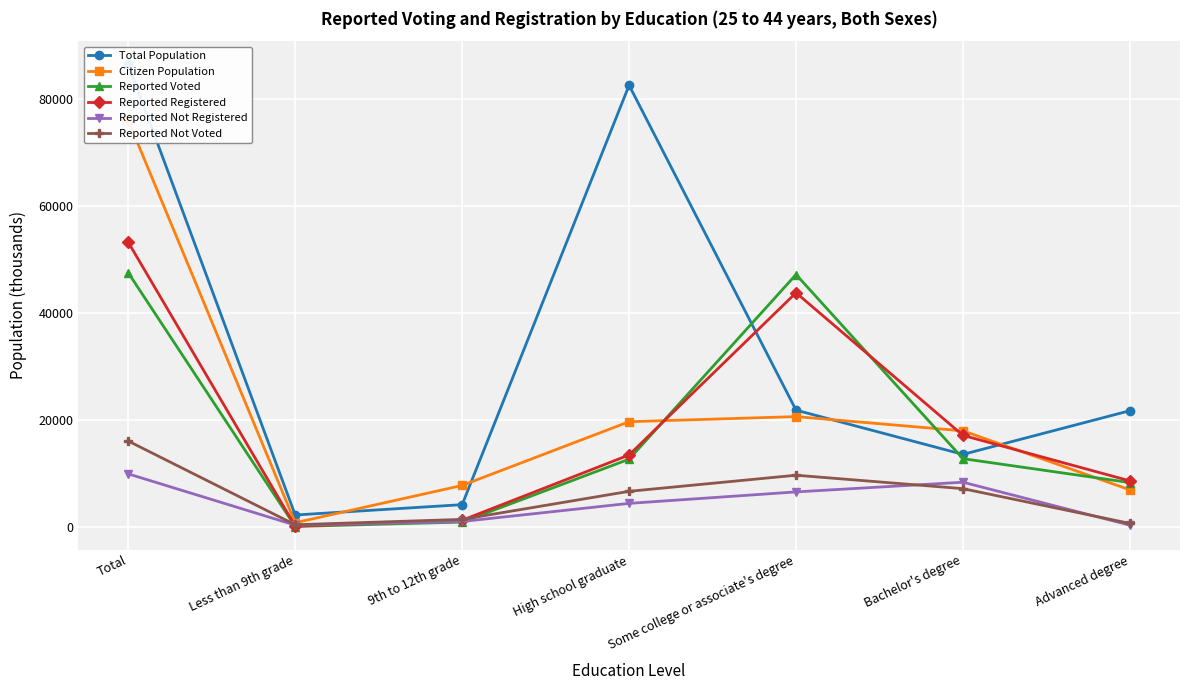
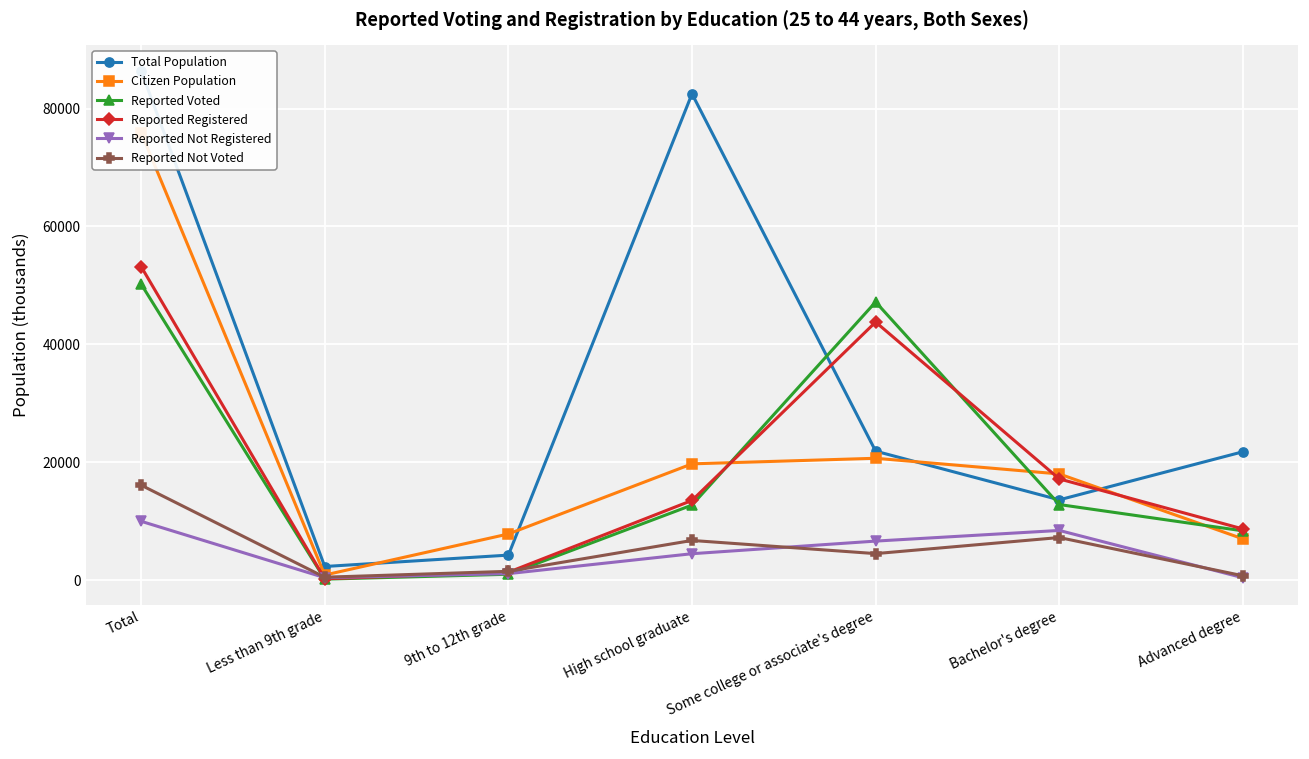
Reported Voted, Total: 48000 -> 50000
Reported Not Voted, Some college or associate's degree: 10000 -> 4000
